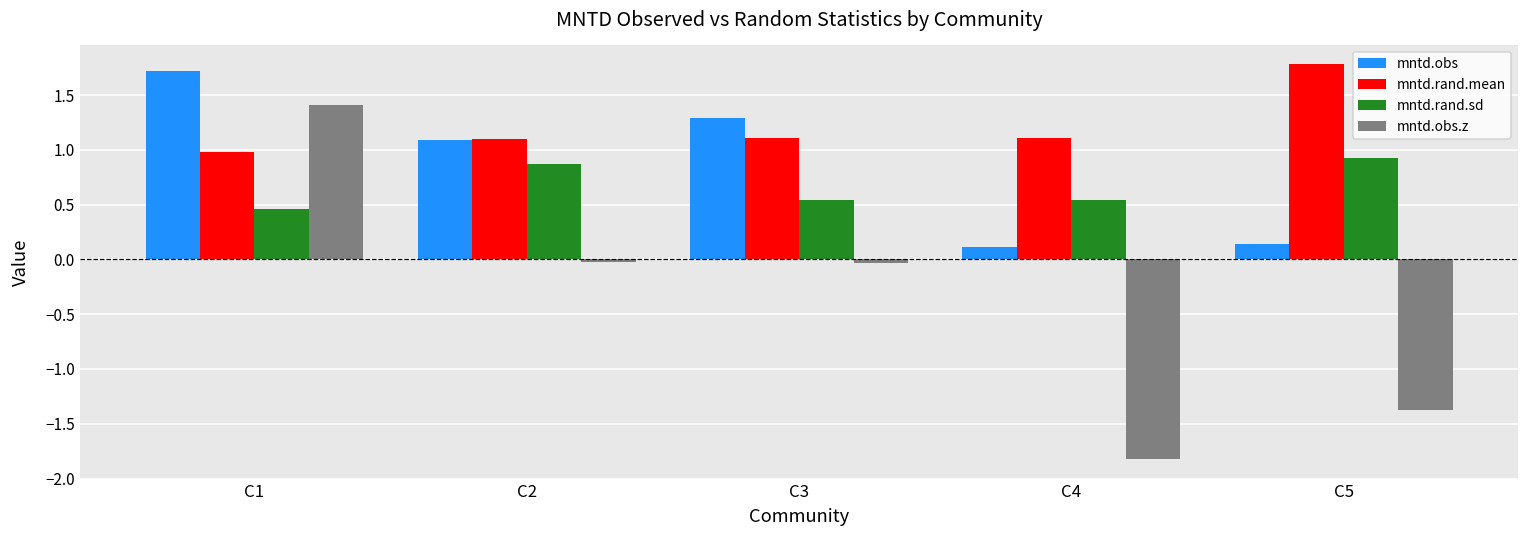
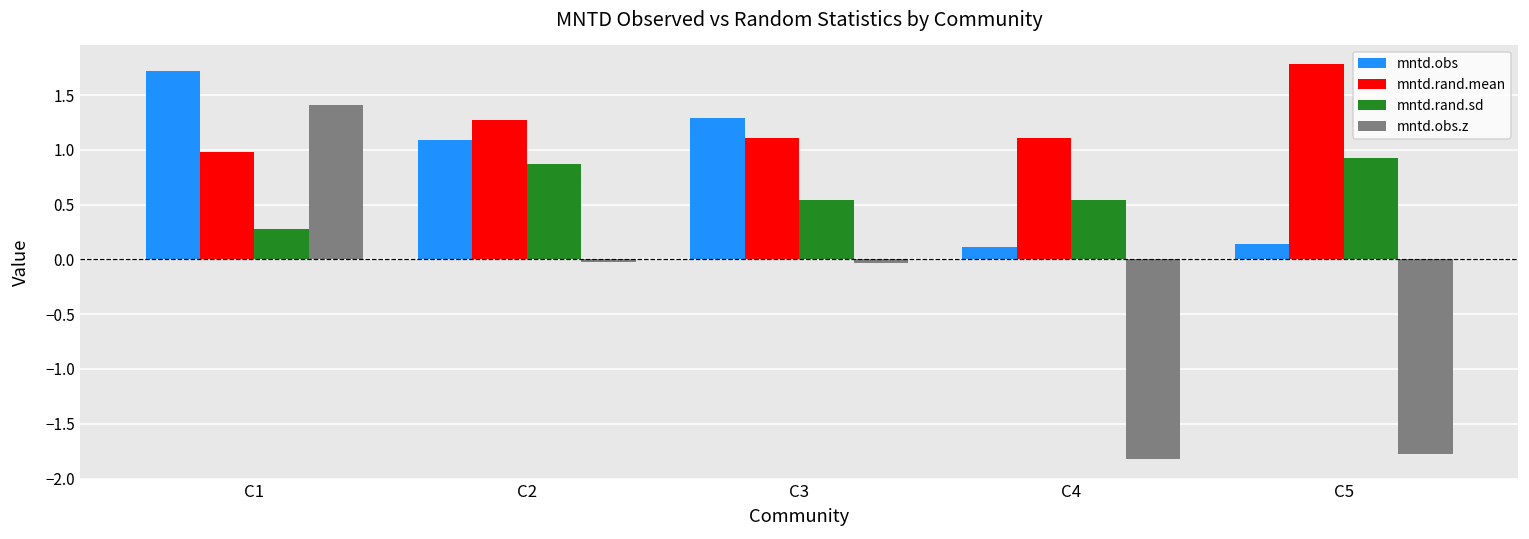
mntd.rand.sd, C1: 0.5 -> 0.3
mntd.rand.mean, C2: 1.1 -> 1.3
mntd.obs.z, C5: -1.4 -> -1.8
